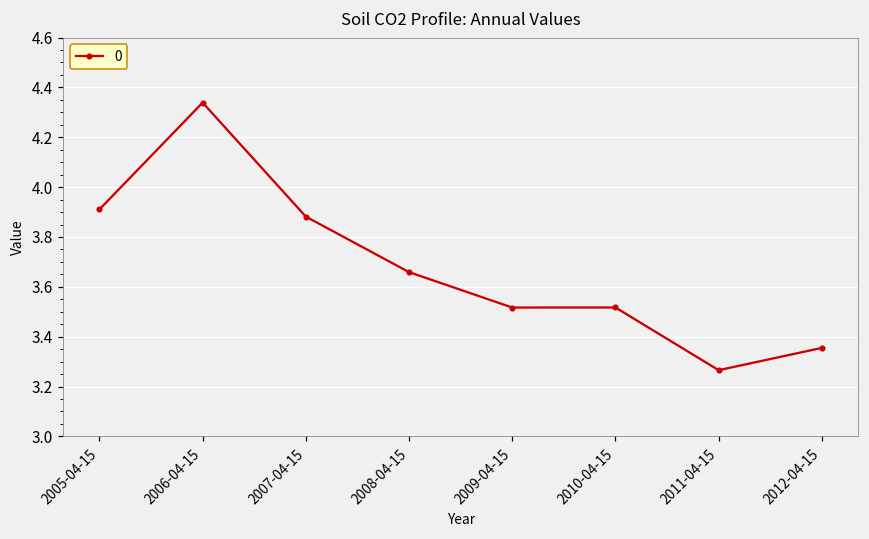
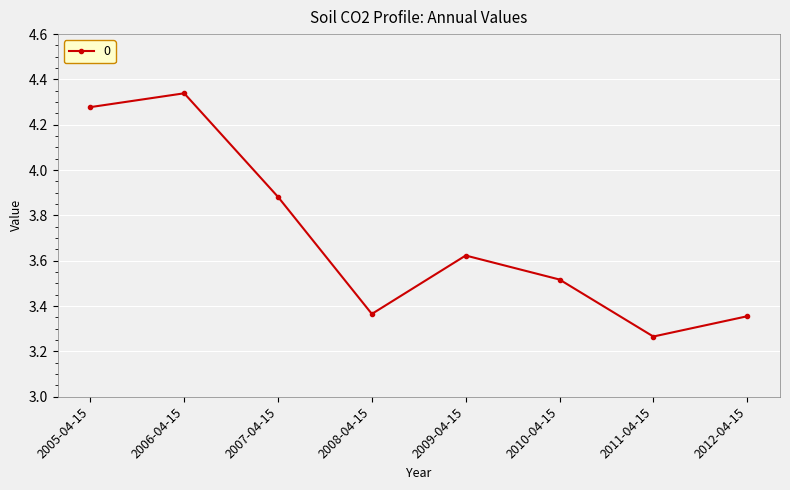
2005-04-15: 3.91 -> 4.28
2008-04-15: 3.66 -> 3.37
2009-04-15: 3.52 -> 3.62
